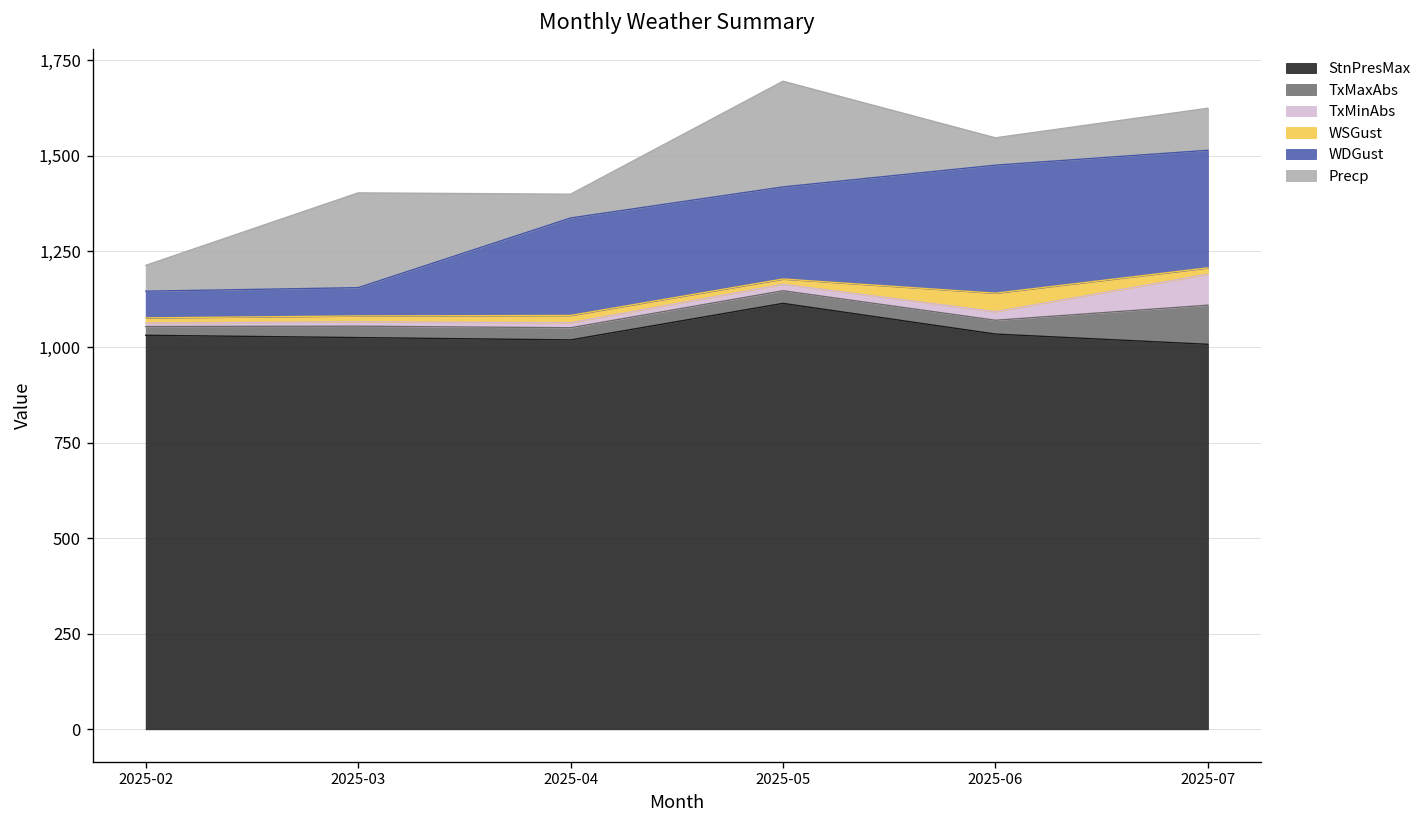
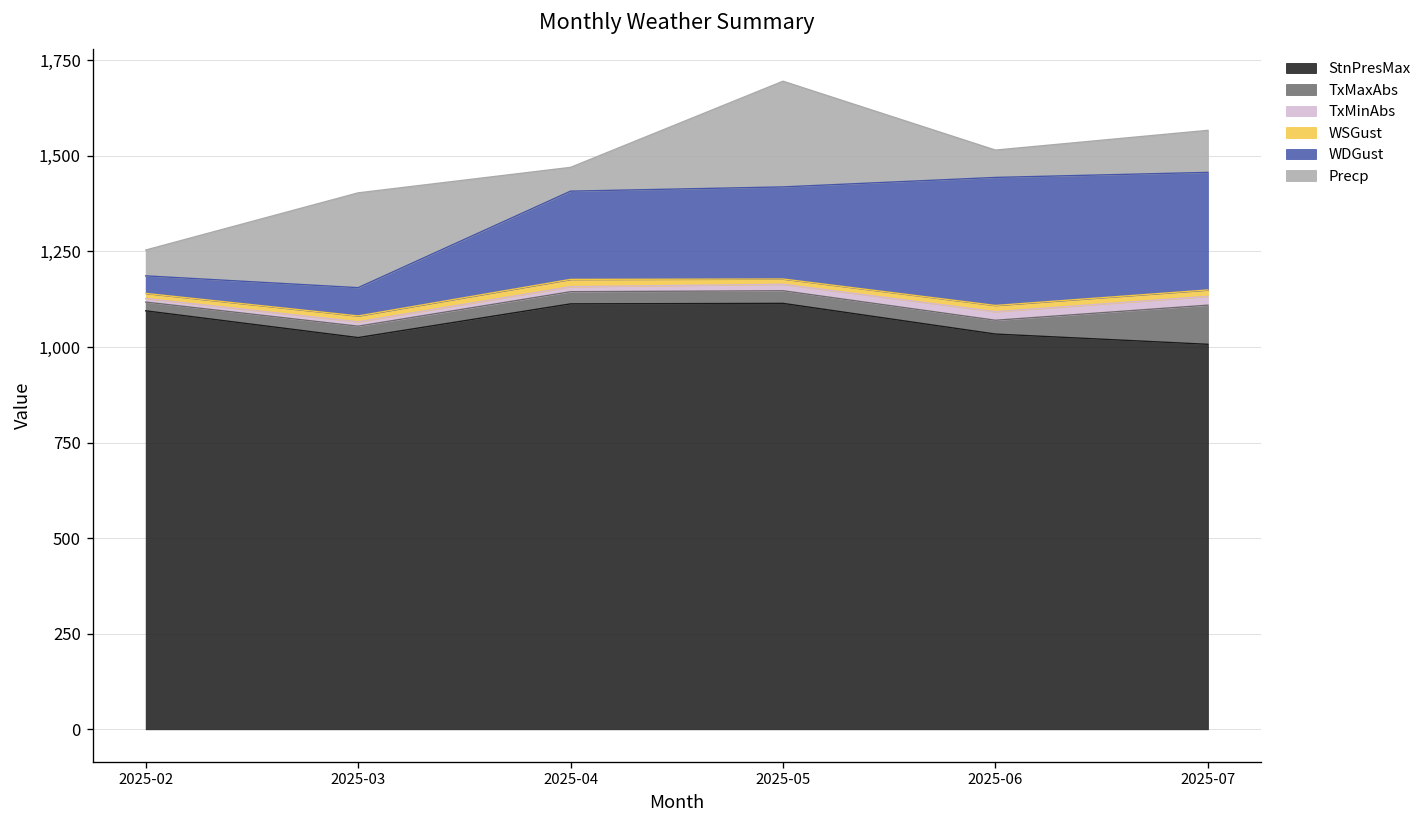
StnPresMax, 2025-02: 1,030 -> 1,090
WDGust, 2025-02: 70 -> 50
StnPresMax, 2025-04: 1,020 -> 1,110
WDGust, 2025-04: 260 -> 230
WSGust, 2025-06: 50 -> 20
TxMinAbs, 2025-07: 80 -> 20
